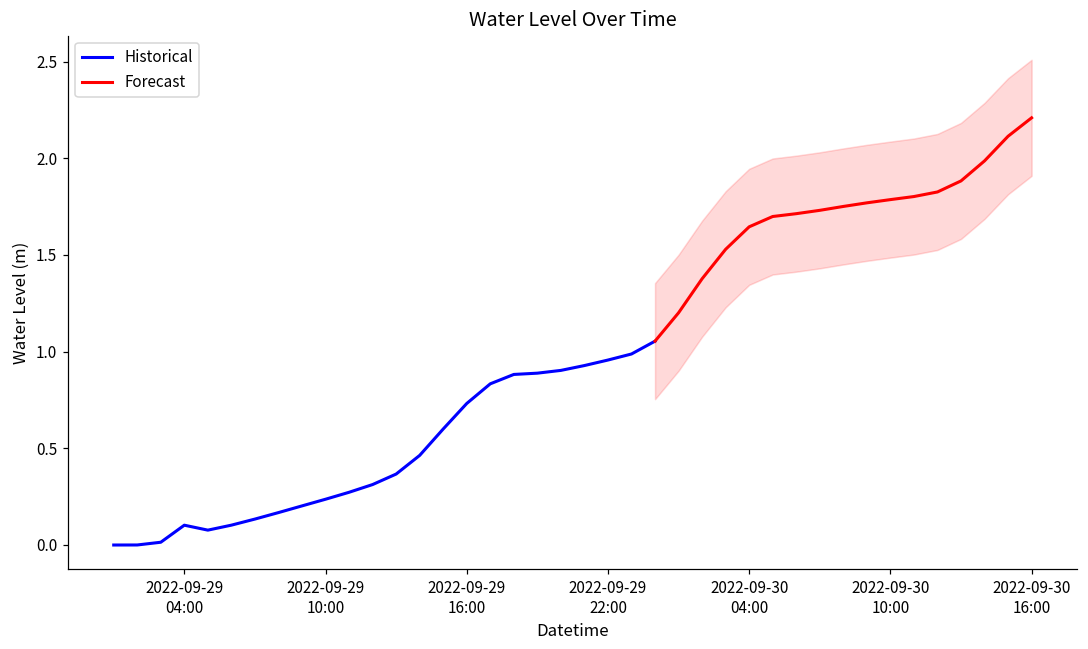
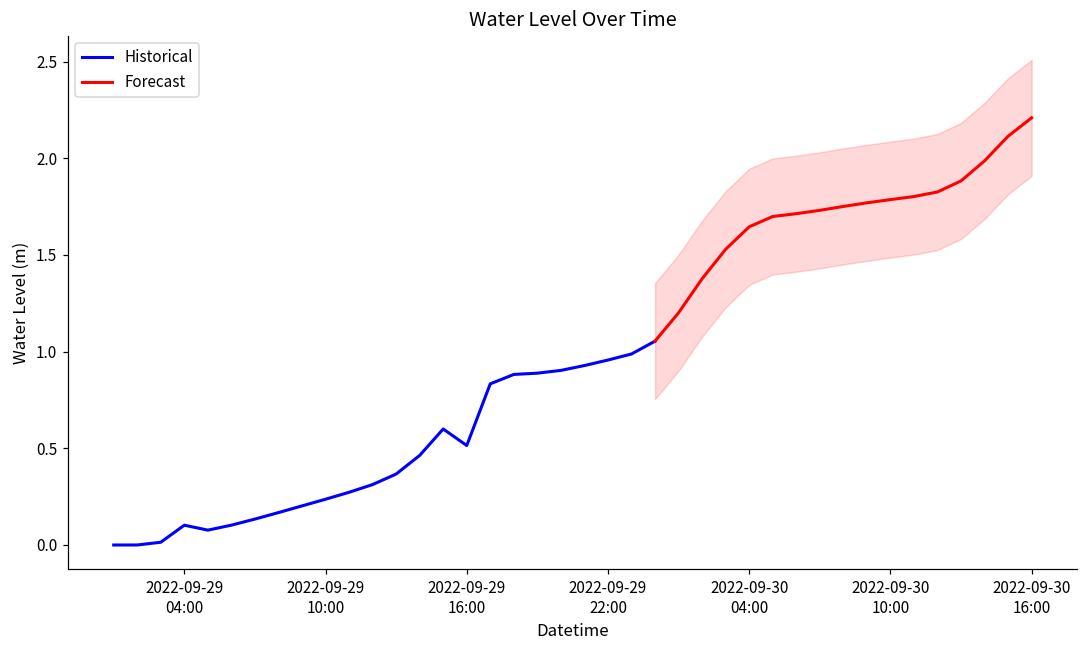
Historical, 2022-09-29 16:00: 0.73 -> 0.51
